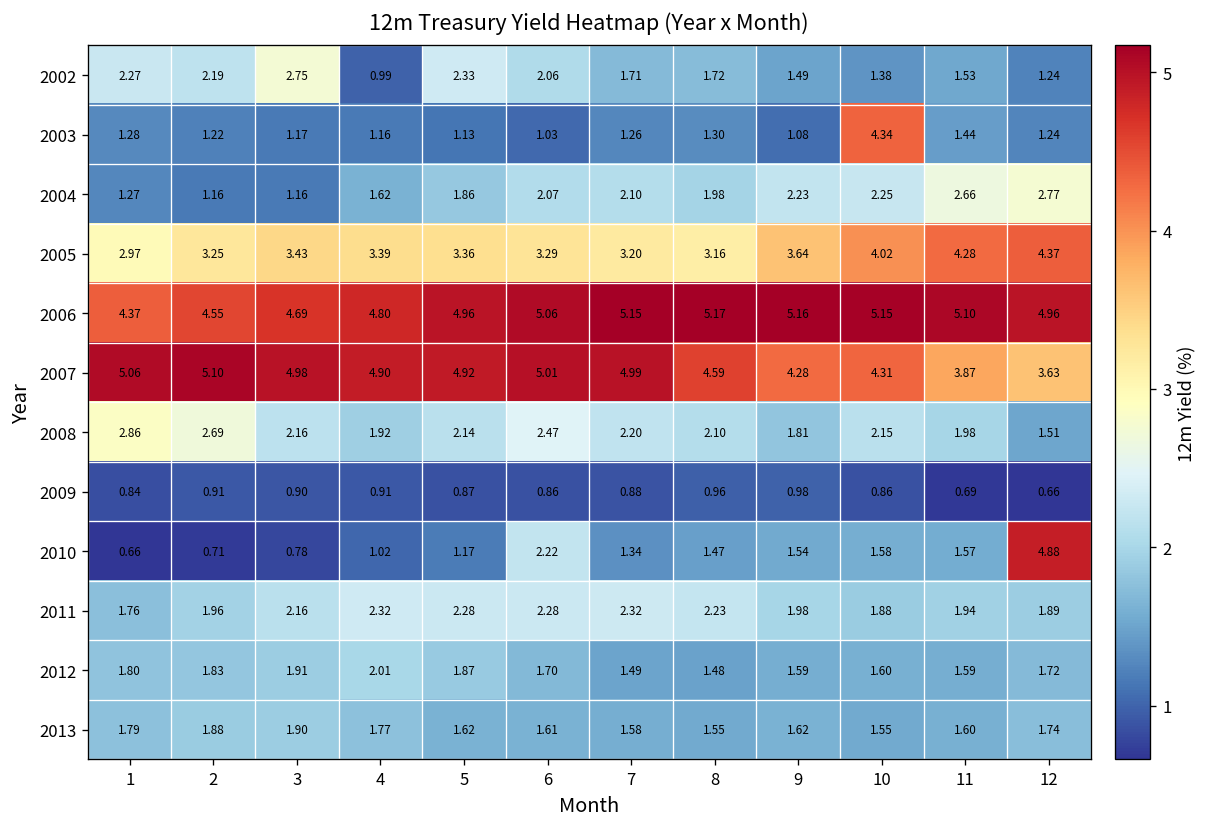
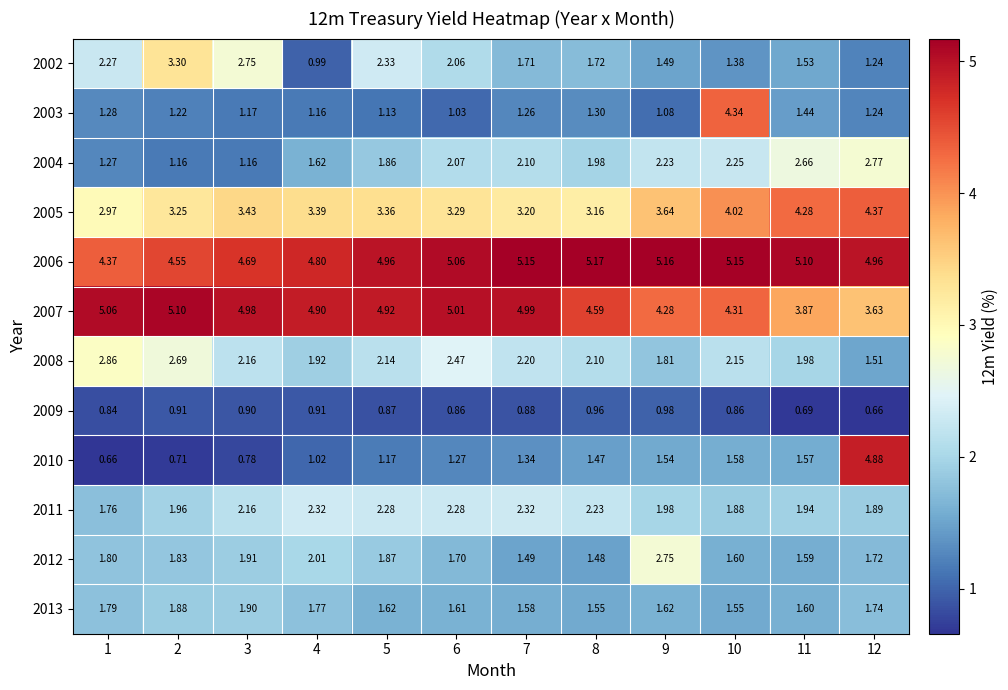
2002, 2: 2.19 -> 3.30
2010, 6: 2.22 -> 1.27
2012, 9: 1.59 -> 2.75
